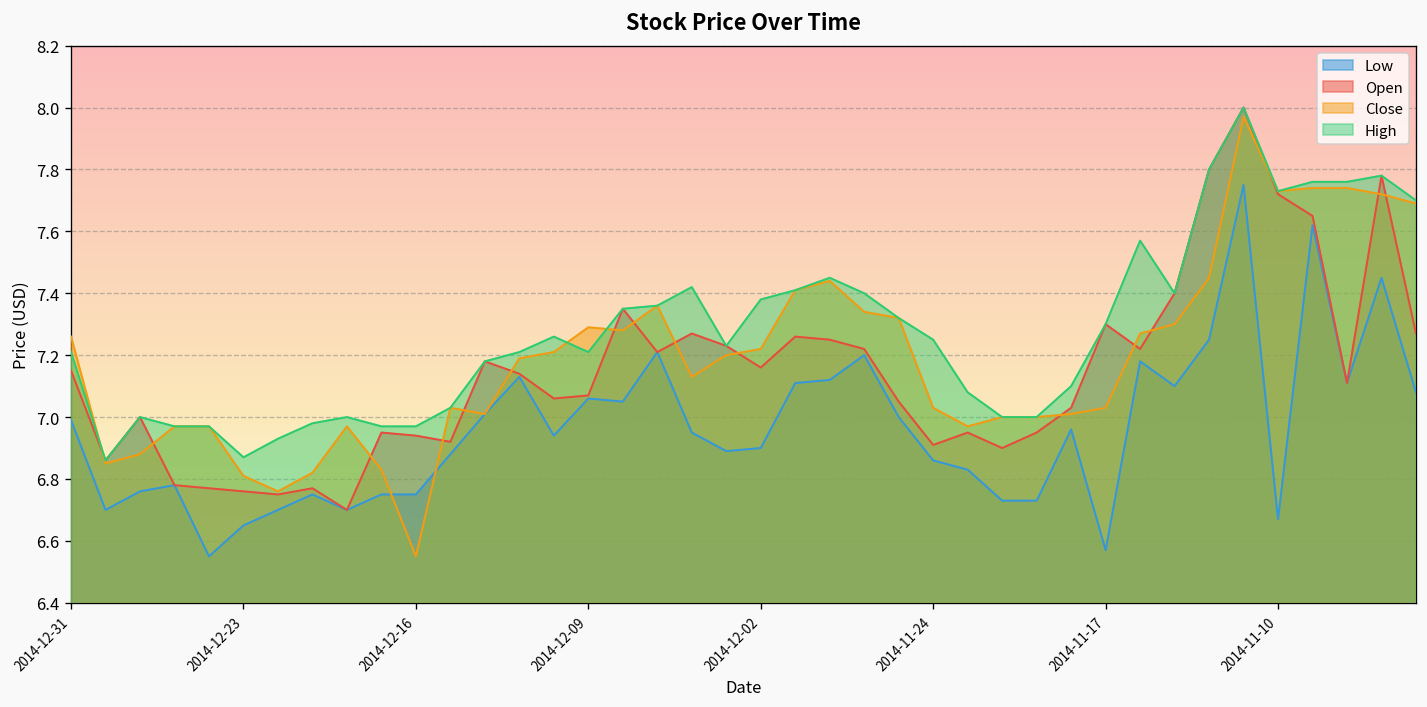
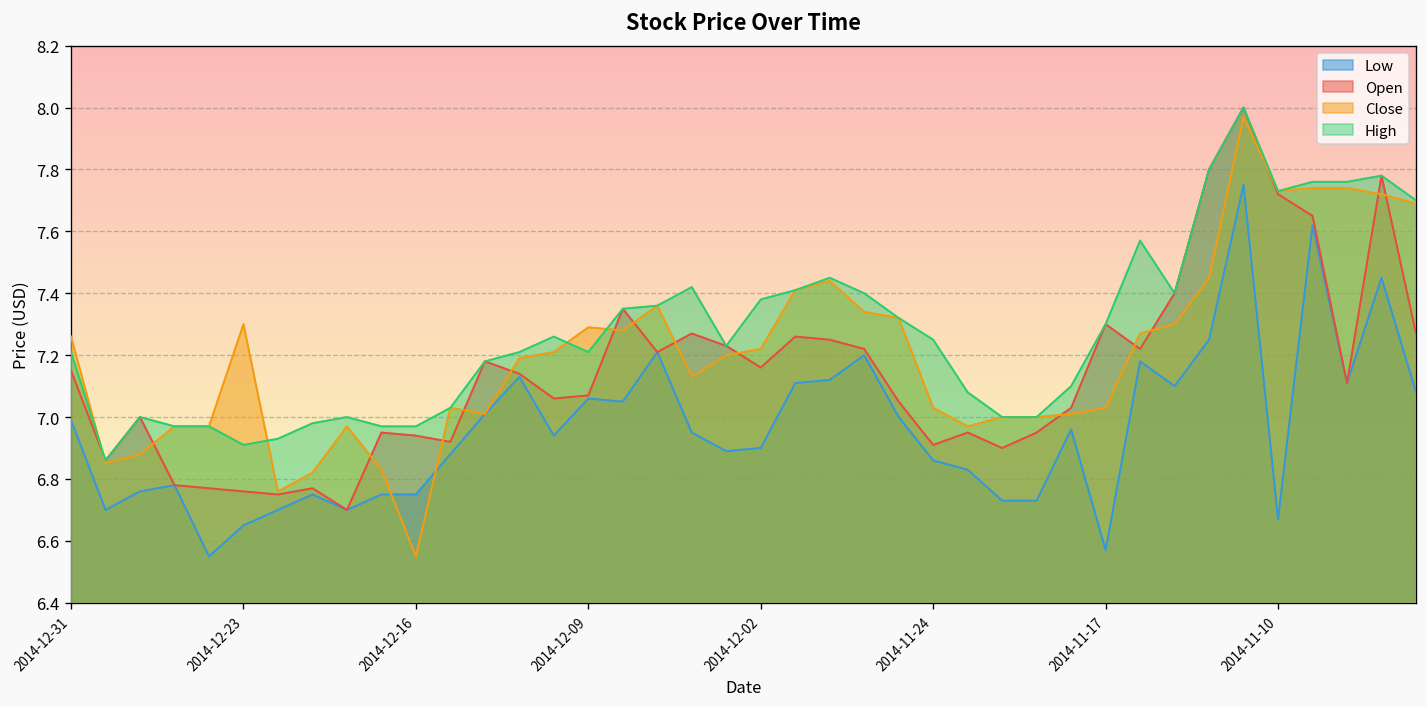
Close, 2014-12-23: 6.81 -> 7.30
High, 2014-12-23: 6.87 -> 6.91
